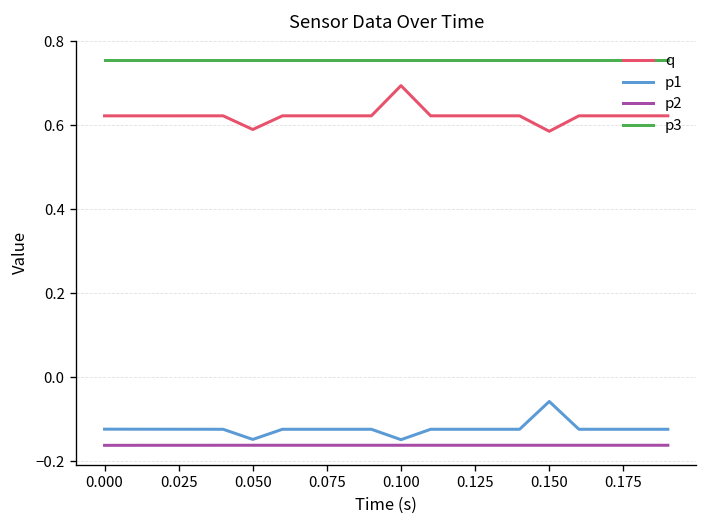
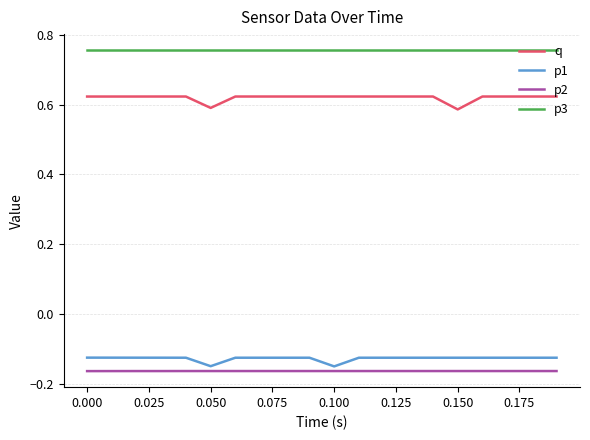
q, 0.100: 0.69 -> 0.62
p1, 0.150: -0.06 -> -0.12
